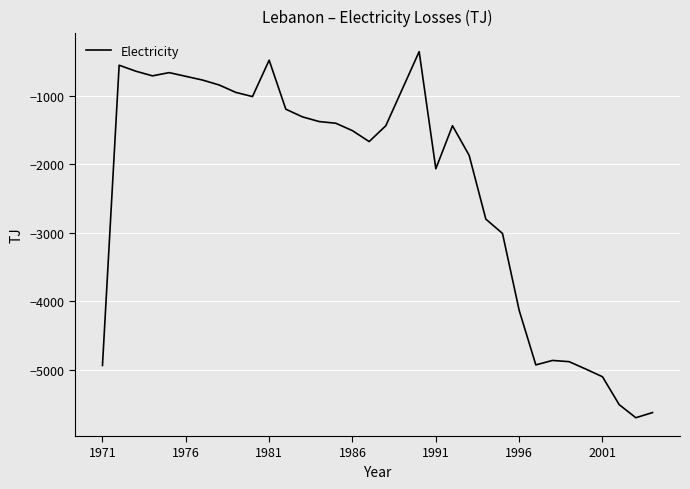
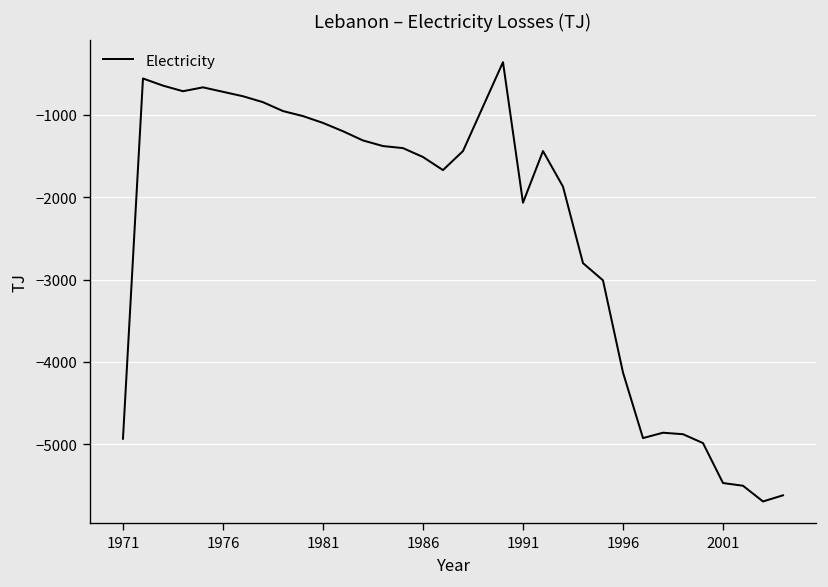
1981: -500 -> -1100
2001: -5100 -> -5500
